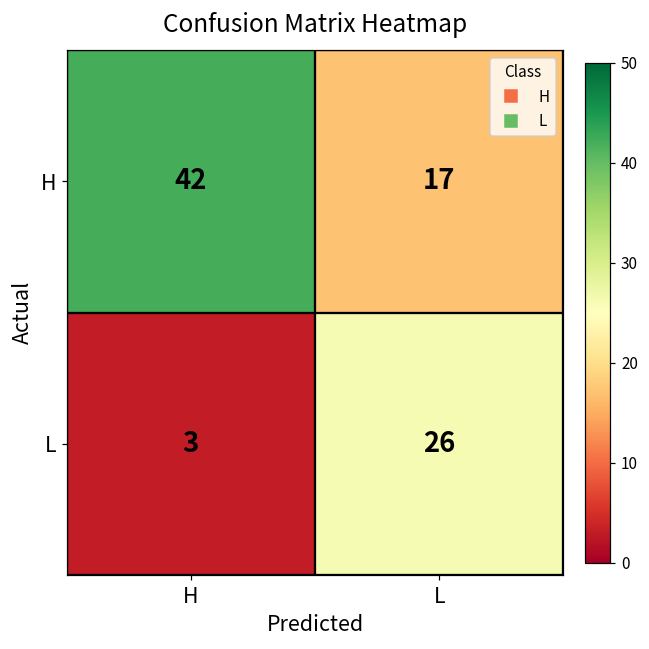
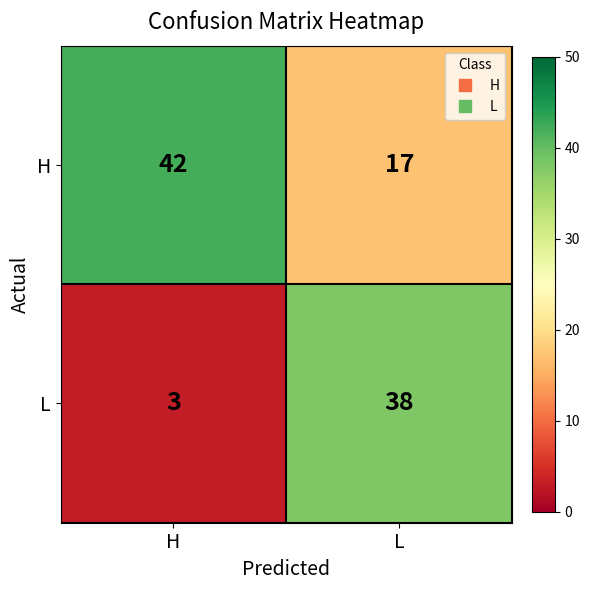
L, L: 26 -> 38
